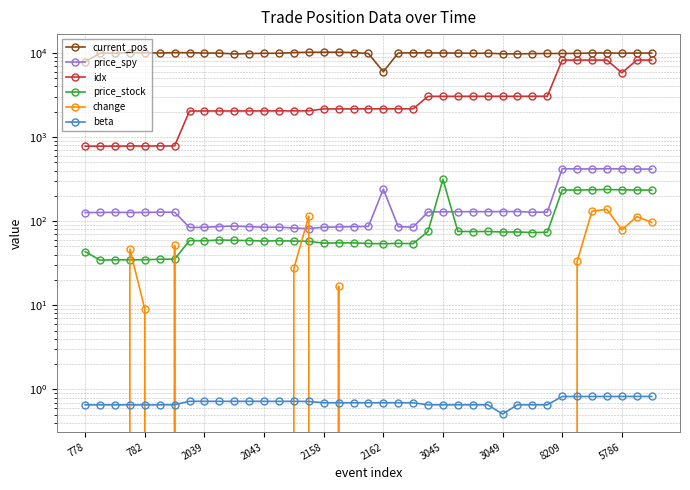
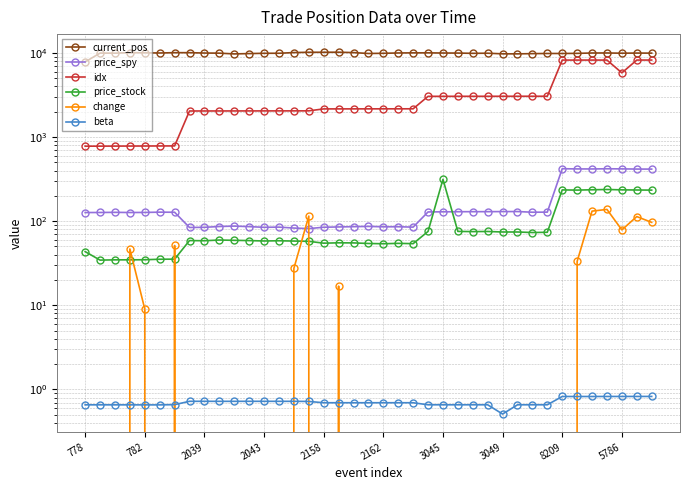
current_pos, 2162: 6000 -> 10000
price_spy, 2162: 240 -> 90
